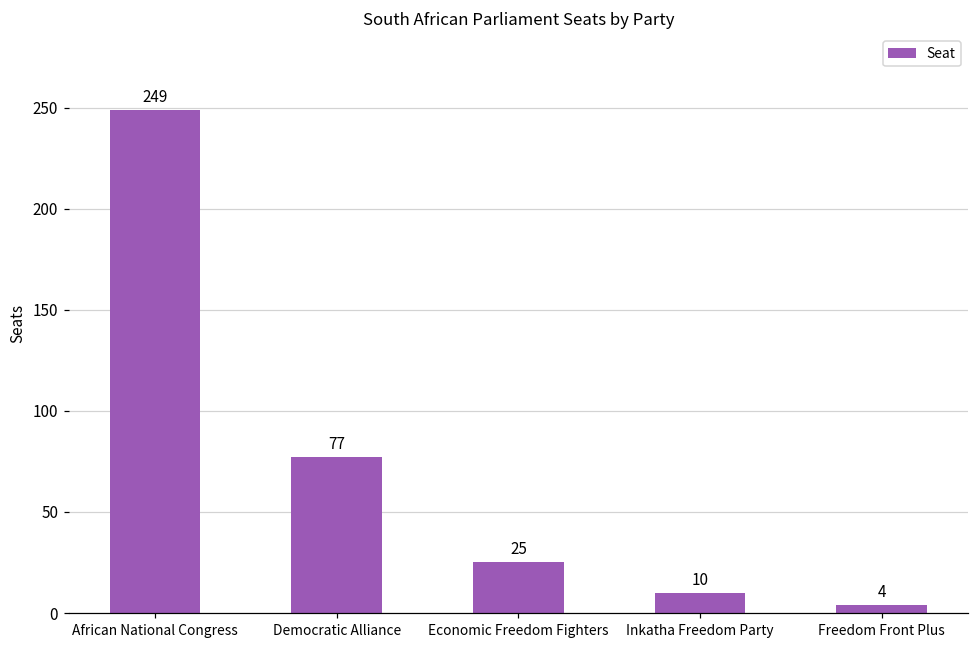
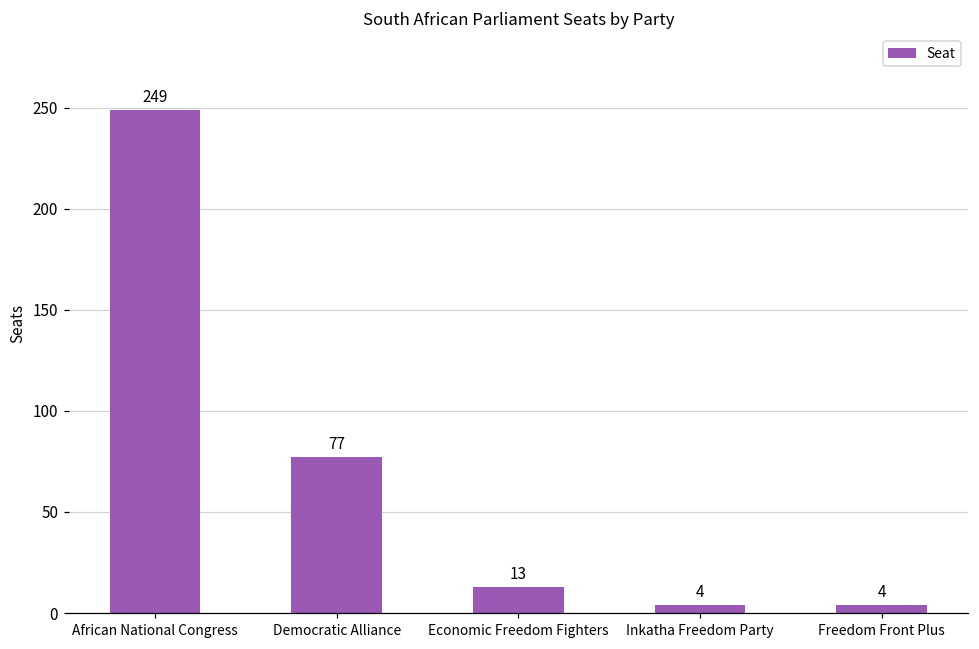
Economic Freedom Fighters: 25 -> 13
Inkatha Freedom Party: 10 -> 4
